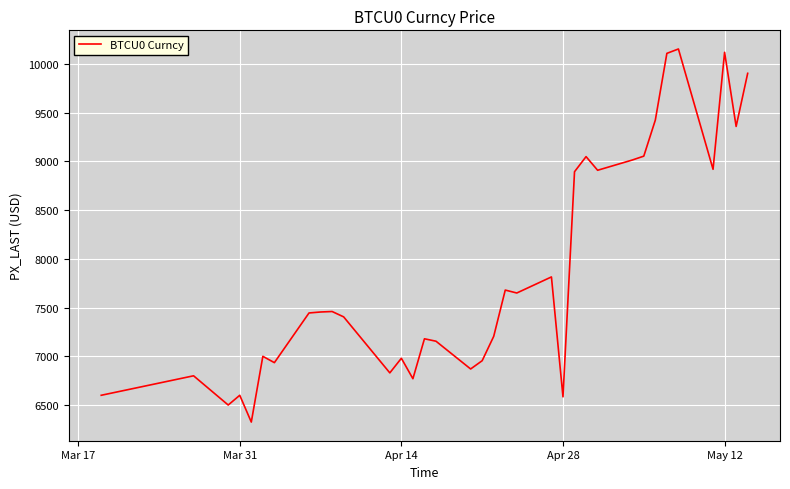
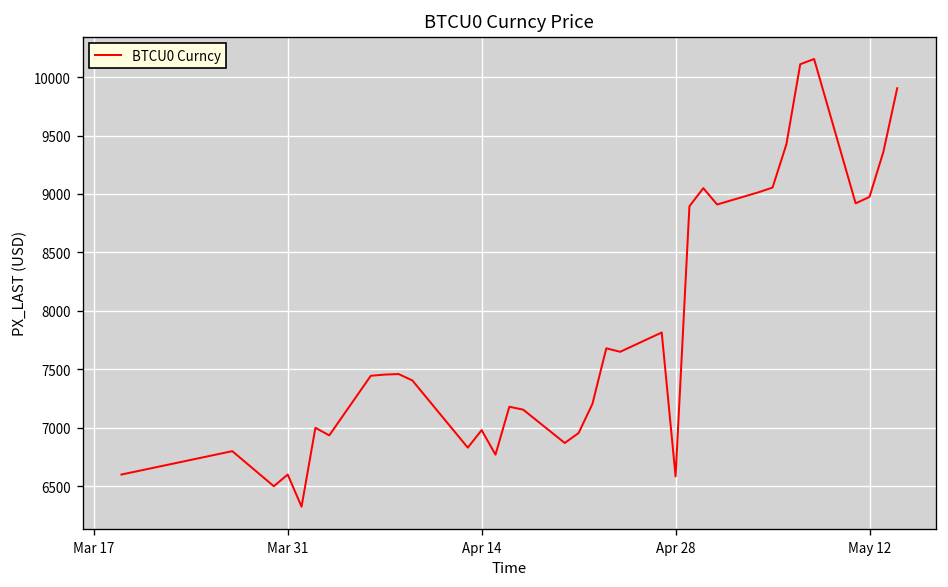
May 12: 10100 -> 9000
